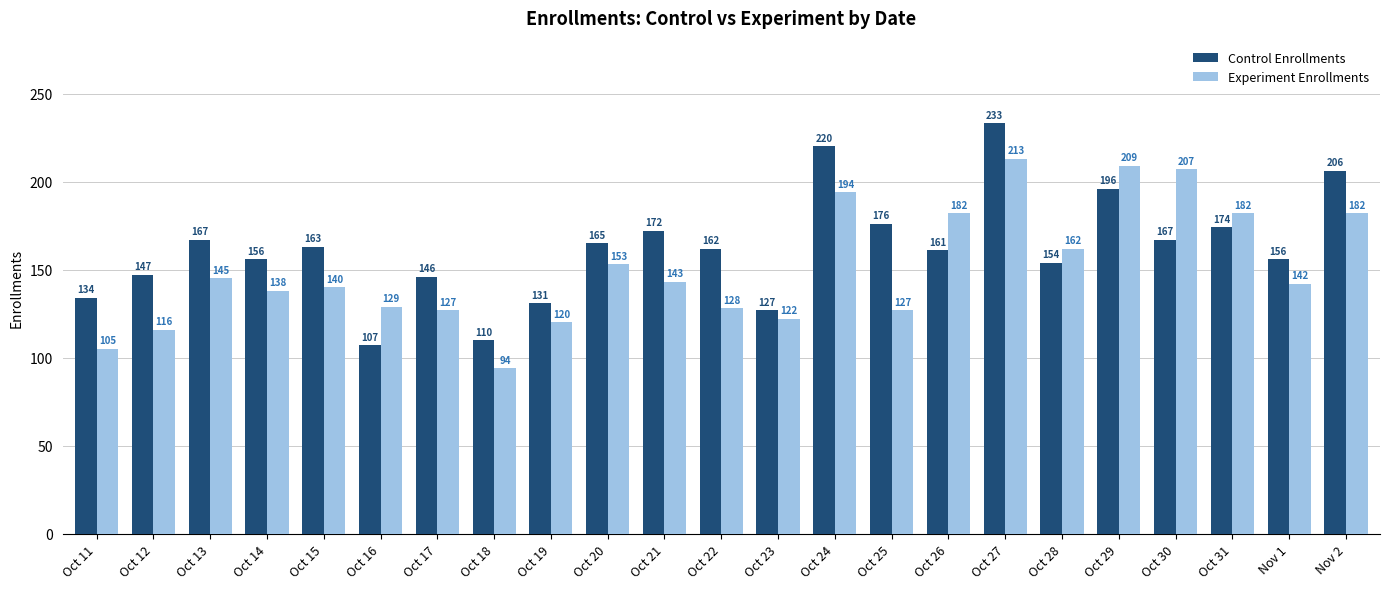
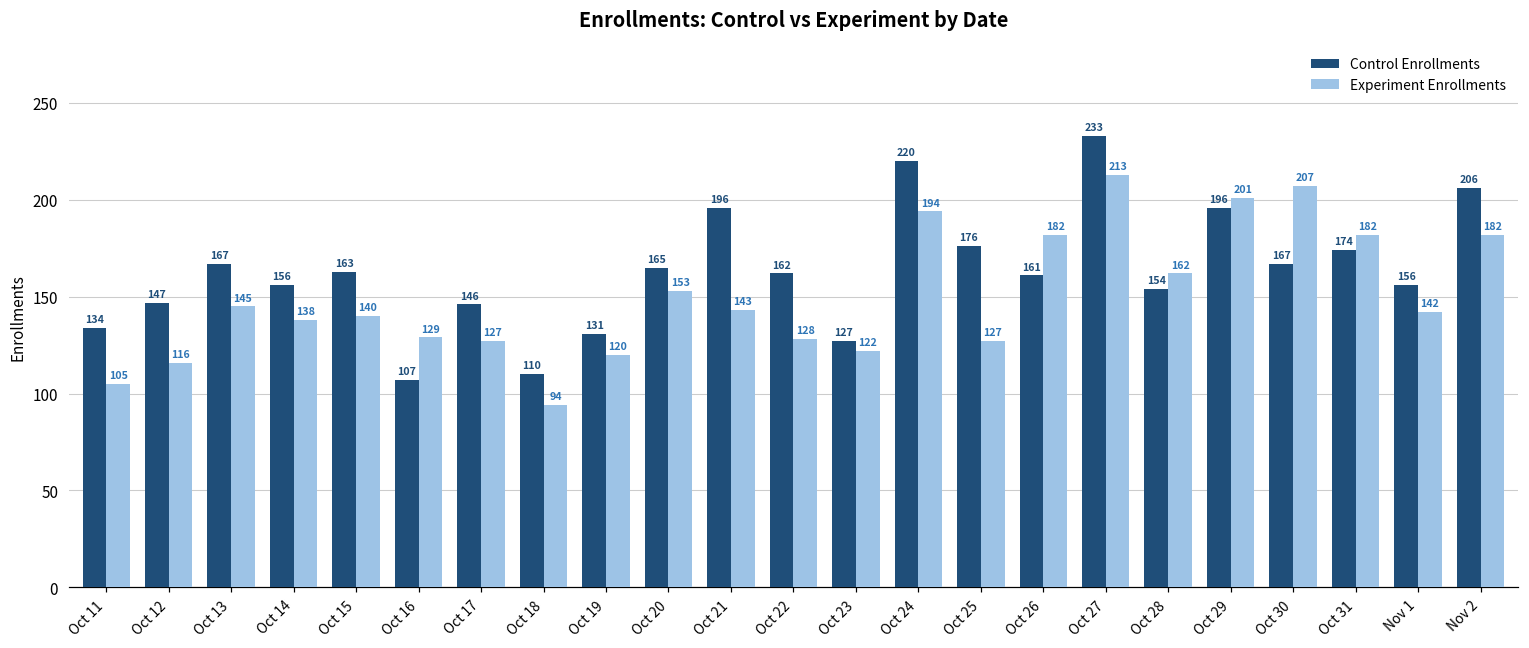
Control Enrollments, Oct 21: 172 -> 196
Experiment Enrollments, Oct 29: 209 -> 201
